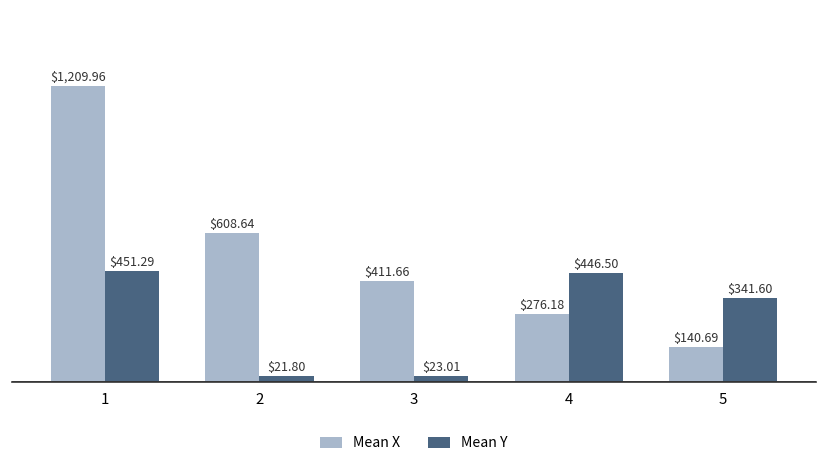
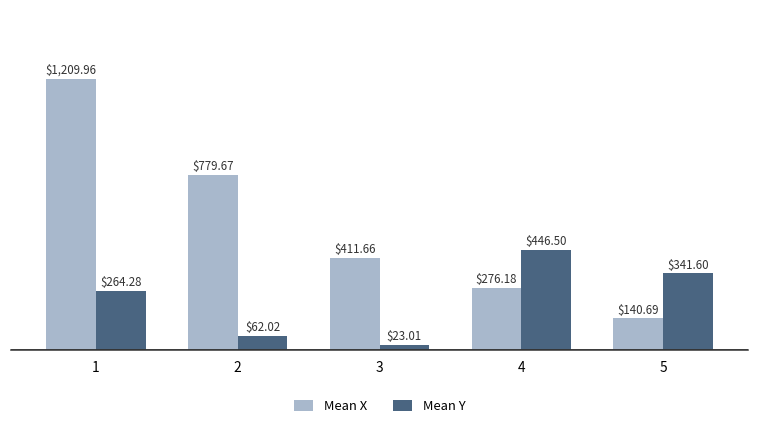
Mean Y, 1: $451.29 -> $264.28
Mean X, 2: $608.64 -> $779.67
Mean Y, 2: $21.80 -> $62.02
